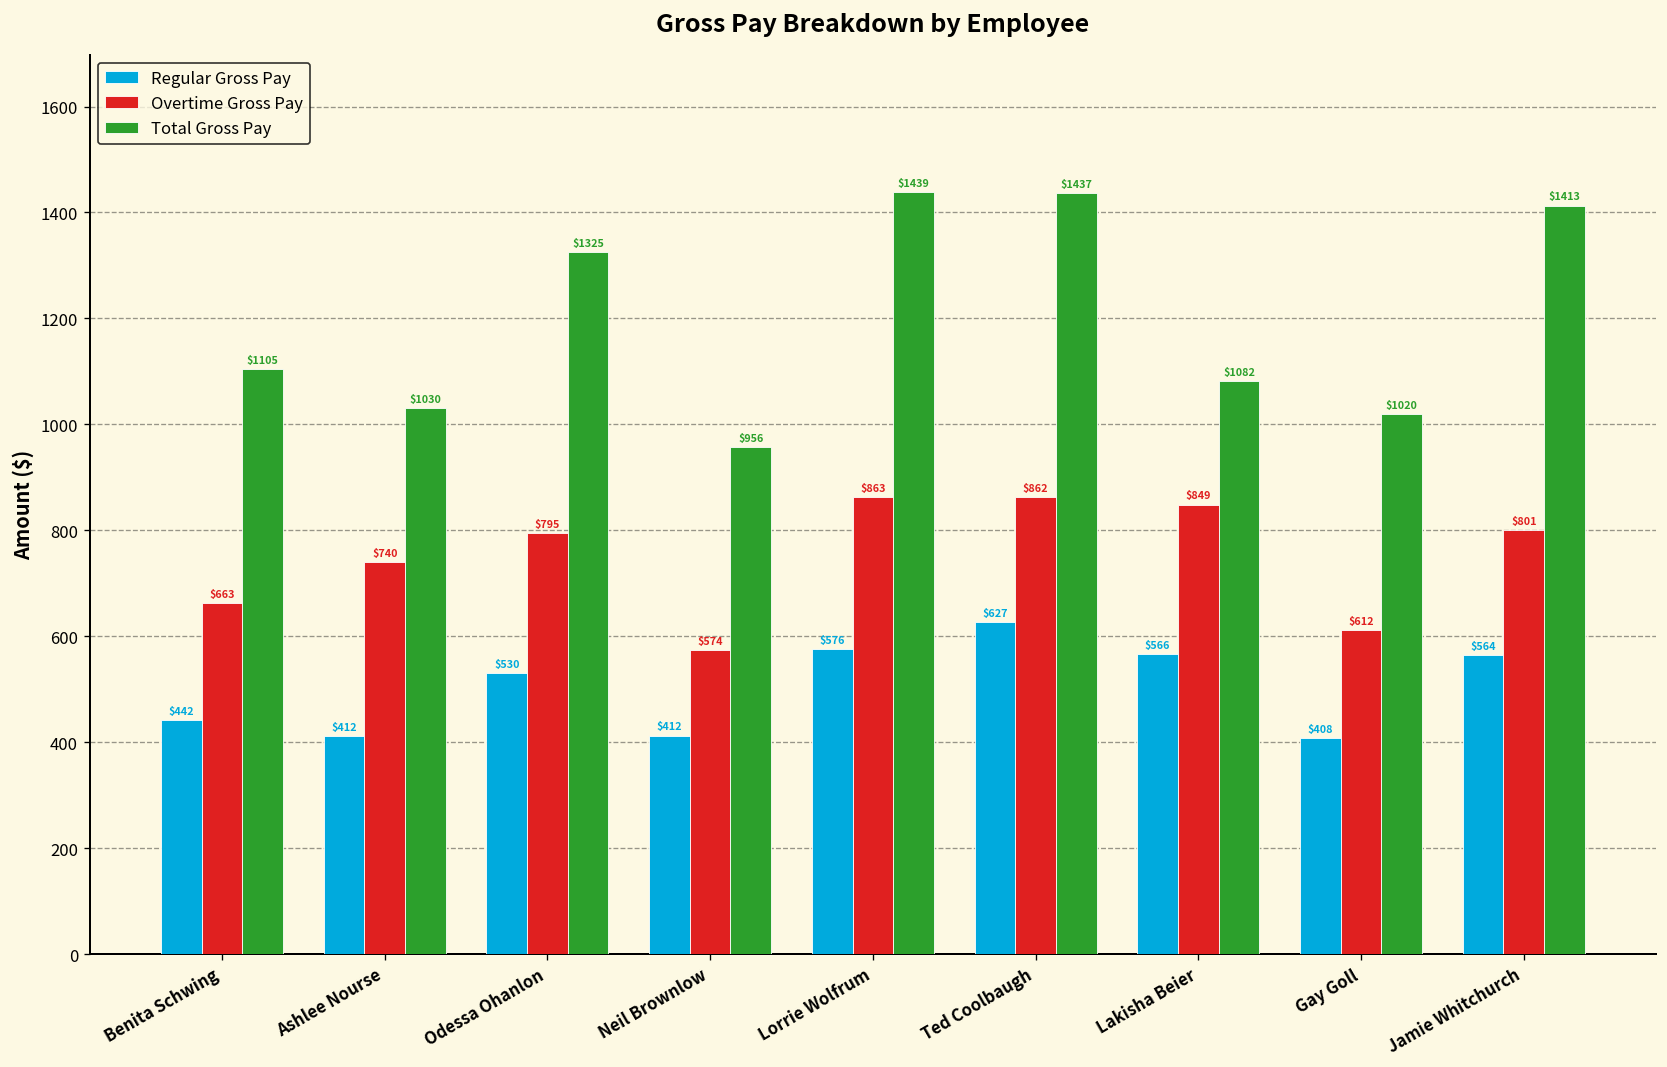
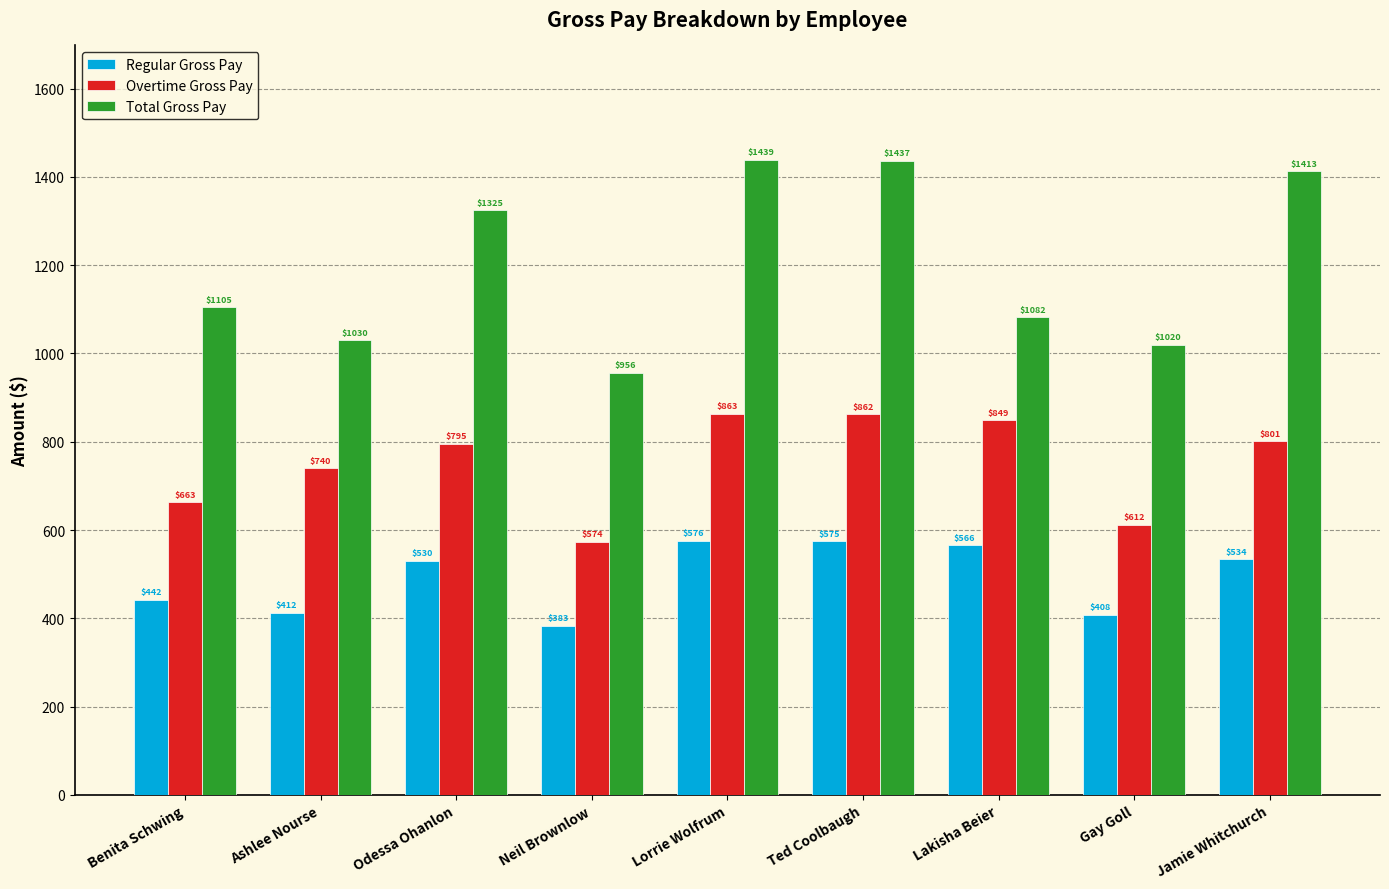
Regular Gross Pay, Neil Brownlow: $412 -> $383
Regular Gross Pay, Ted Coolbaugh: $627 -> $575
Regular Gross Pay, Jamie Whitchurch: $564 -> $534
